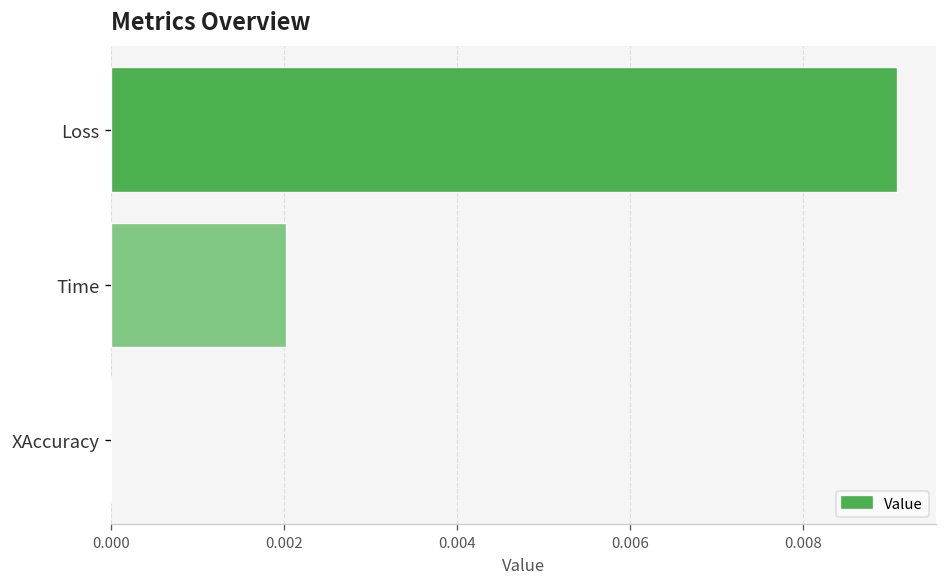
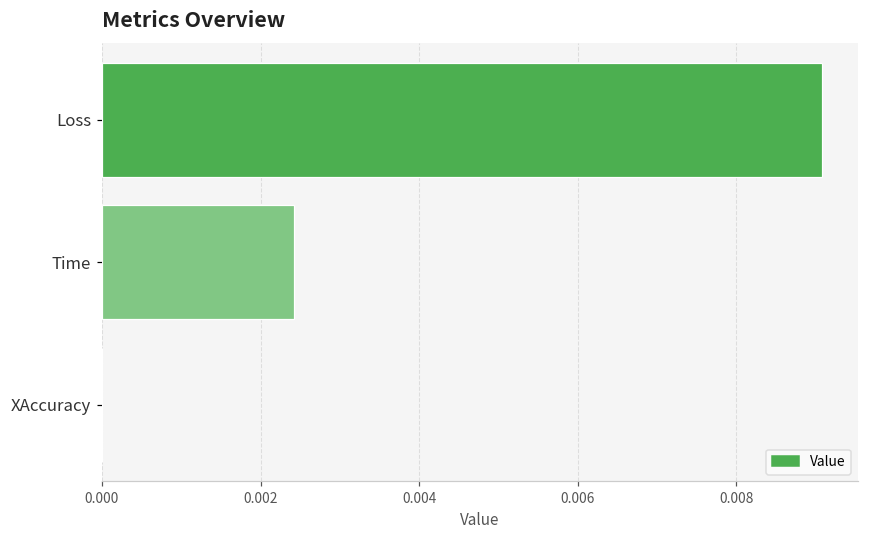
Time: 0.0020 -> 0.0024
